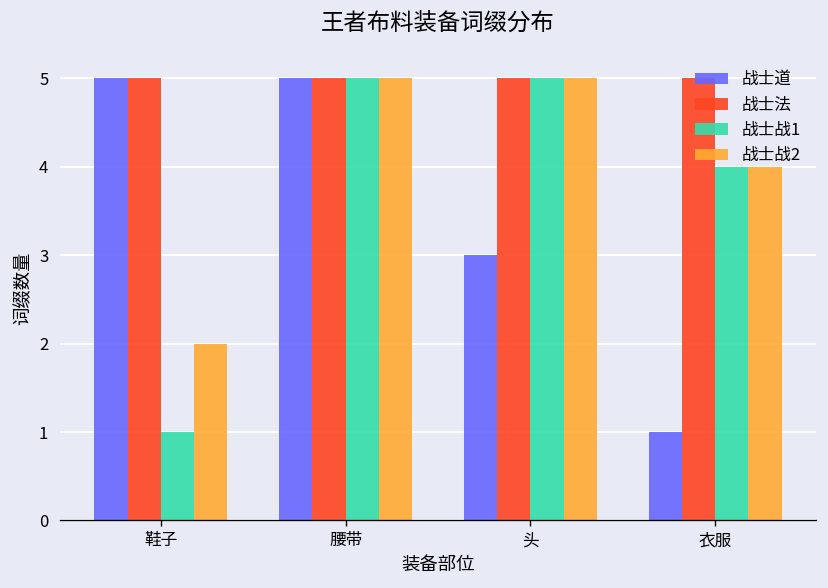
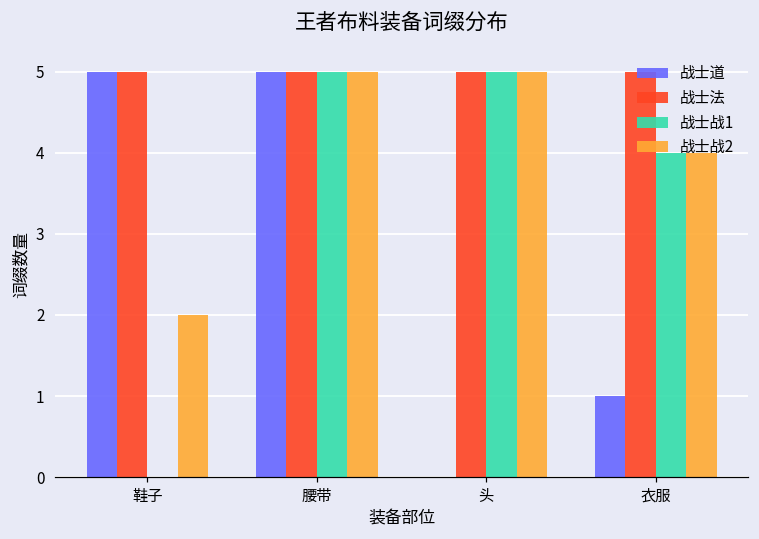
战士战1, 鞋子: 1 -> 0
战士道, 头: 3 -> 0
